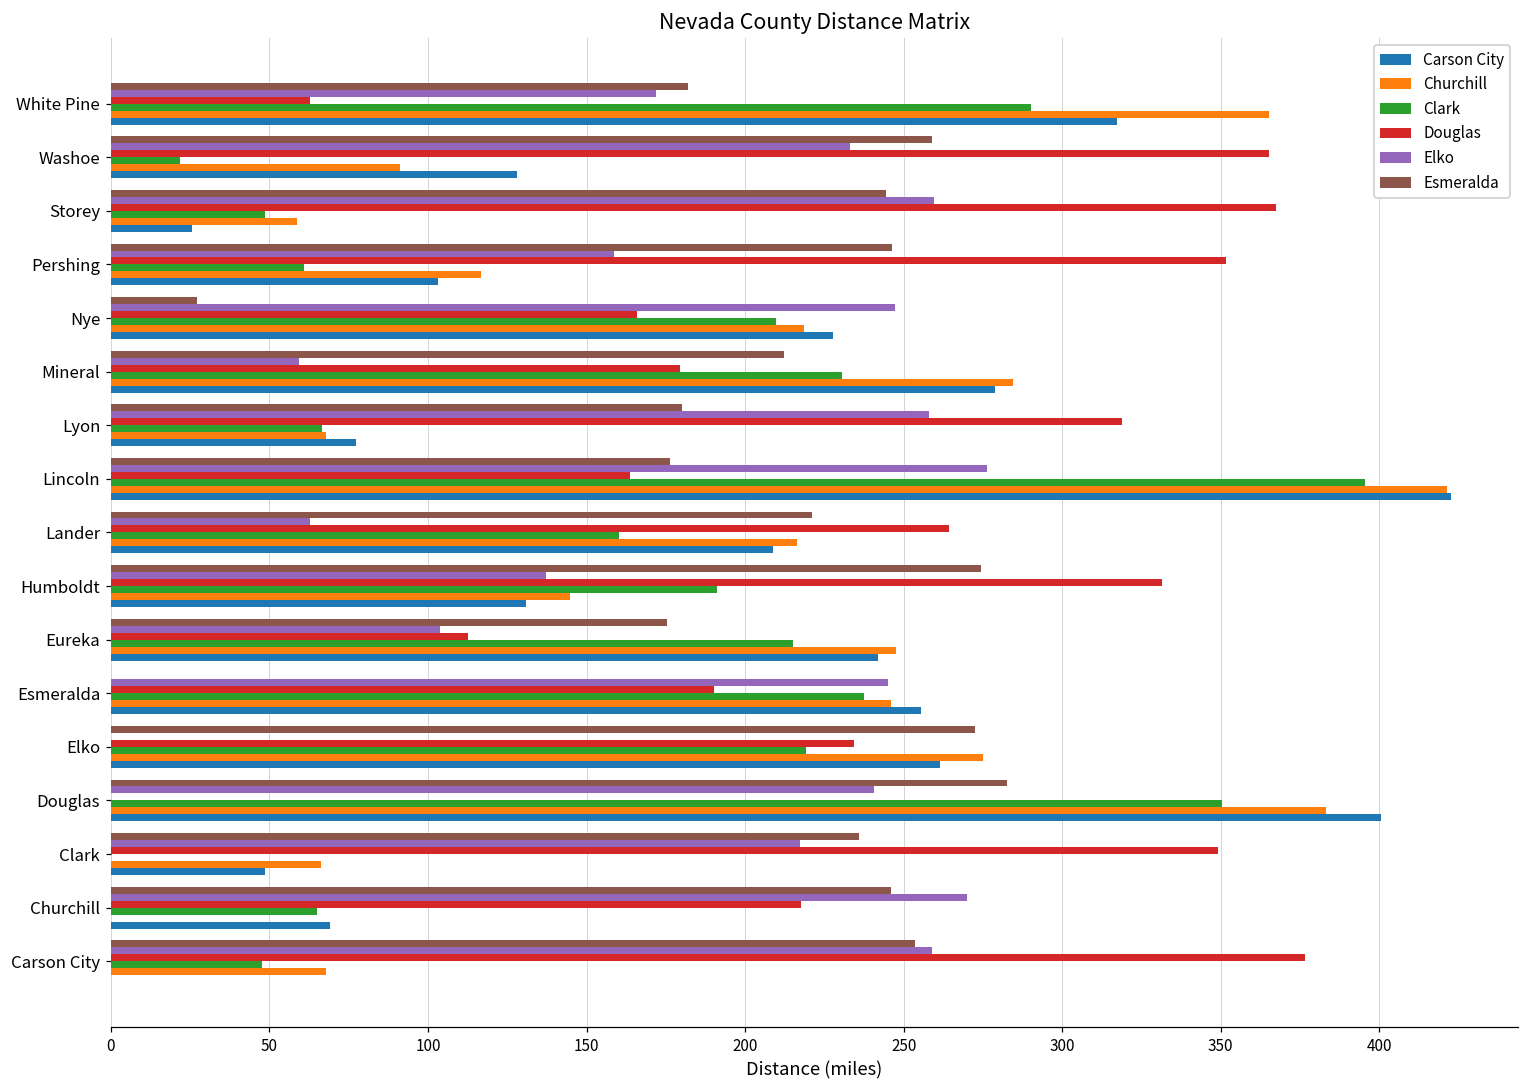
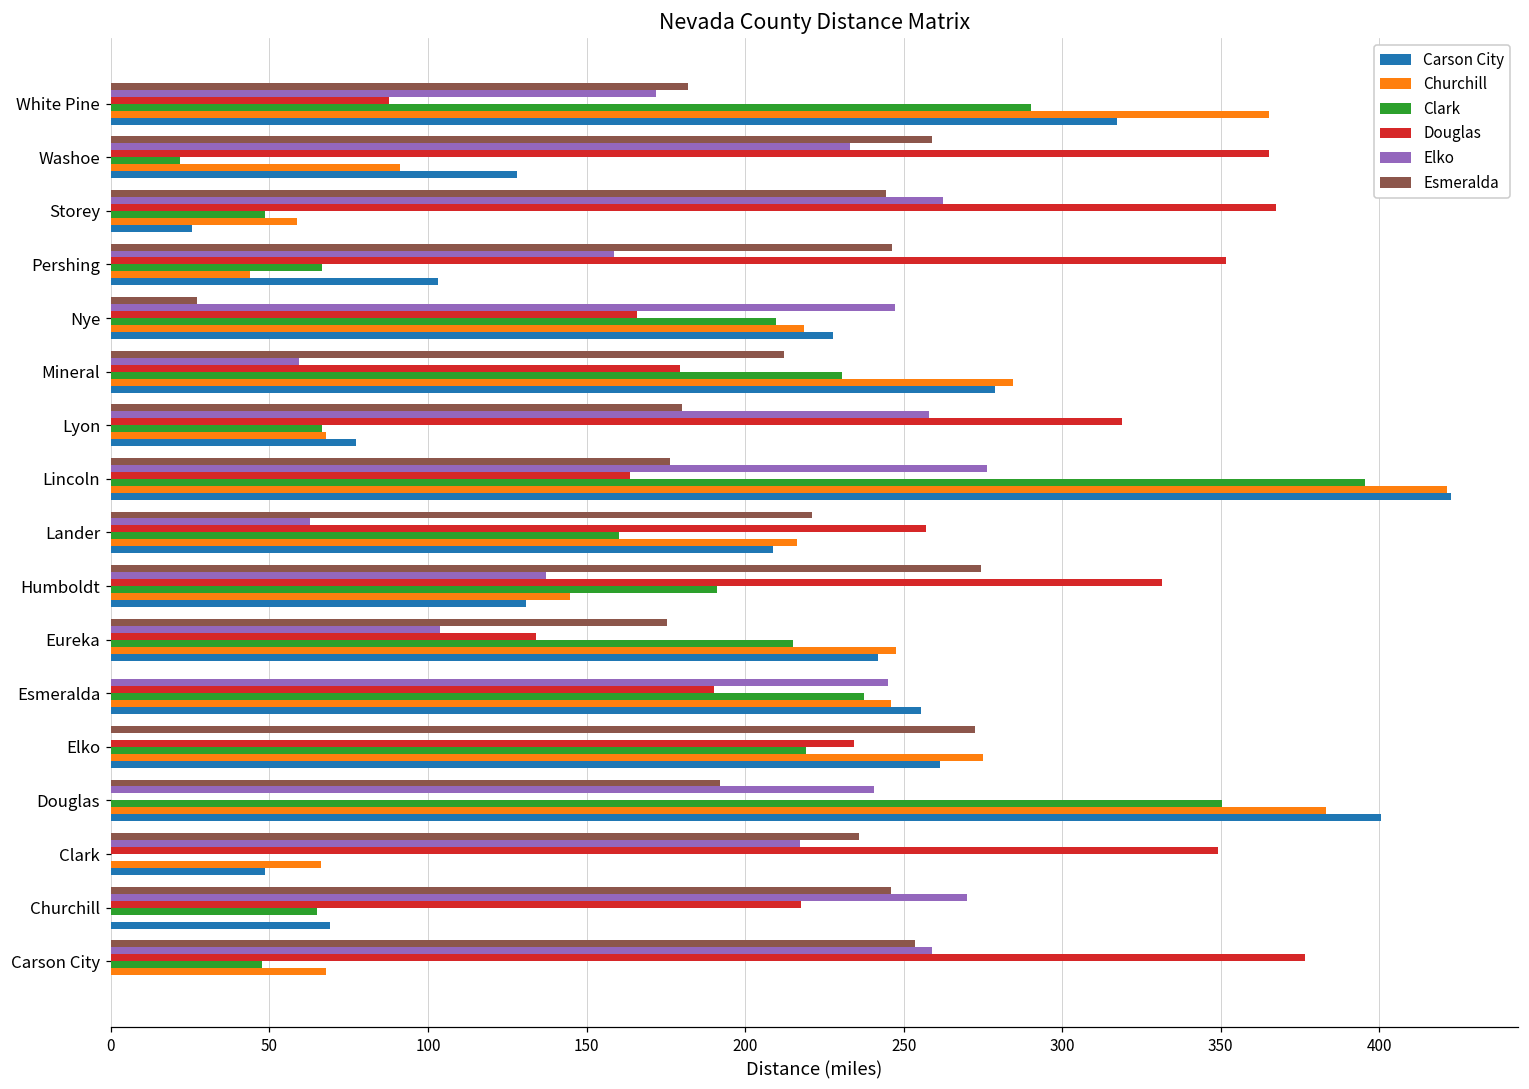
Douglas, White Pine: 63 -> 88
Elko, Storey: 259 -> 262
Clark, Pershing: 61 -> 67
Churchill, Pershing: 117 -> 44
Douglas, Lander: 264 -> 257
Douglas, Eureka: 113 -> 134
Esmeralda, Douglas: 283 -> 192
